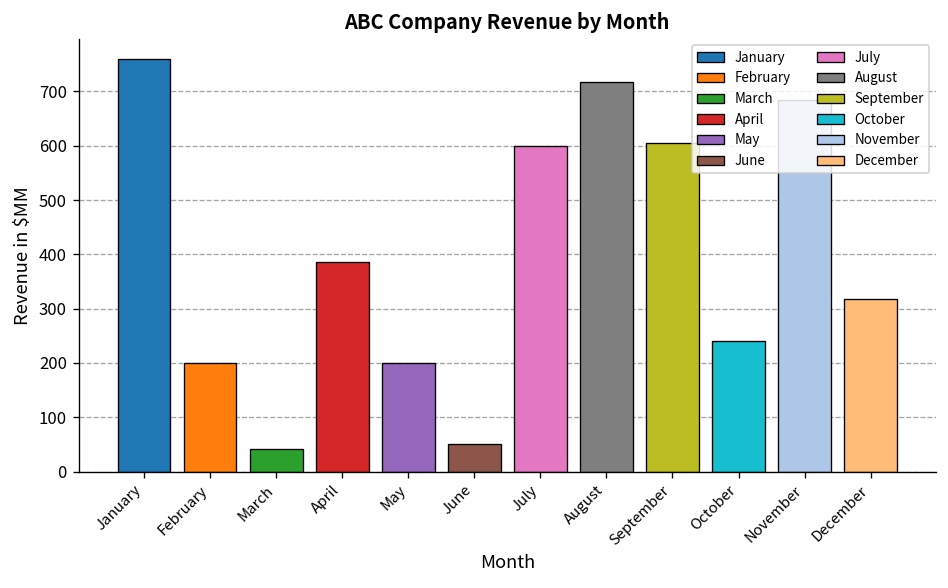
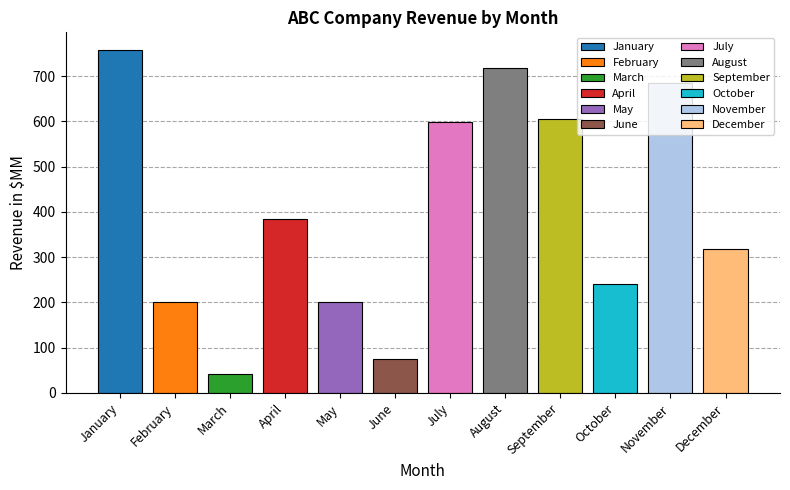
June: 50 -> 70
